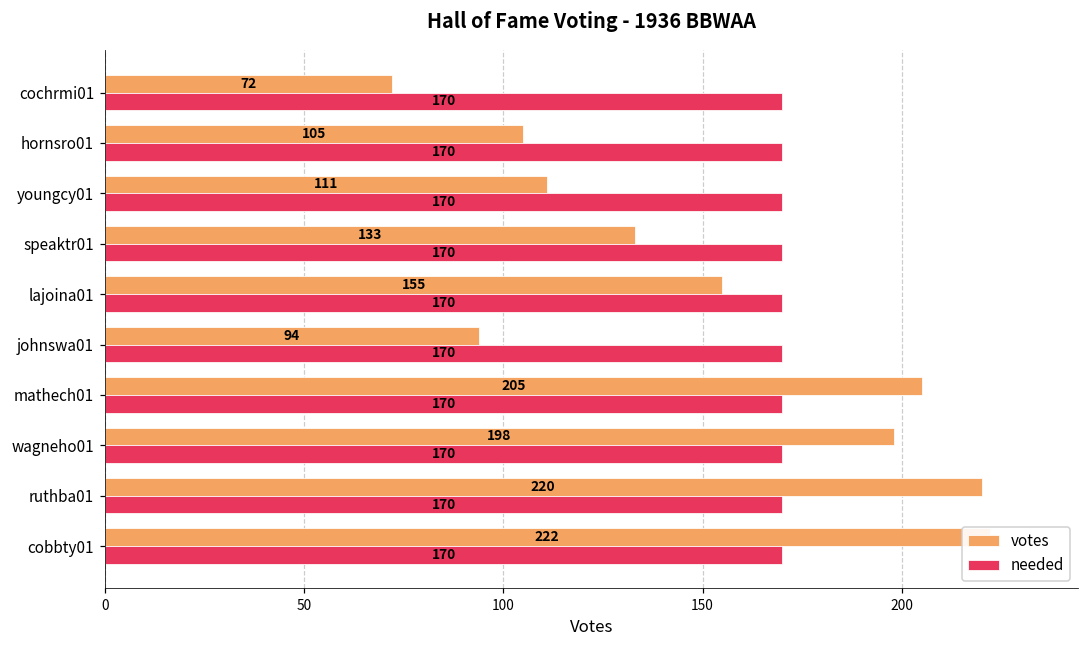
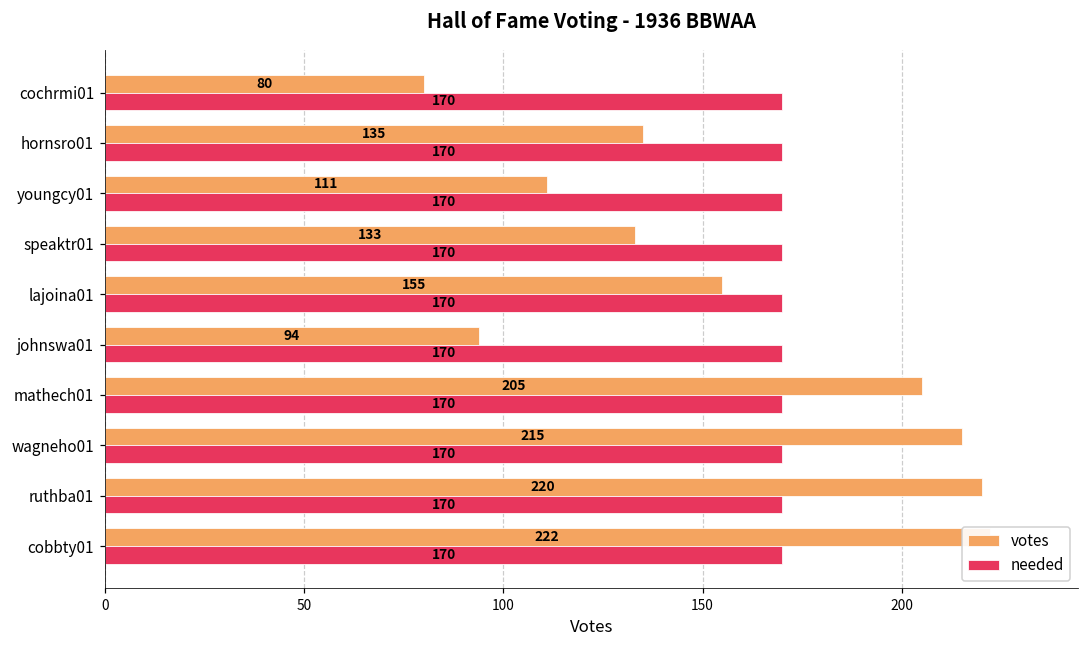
votes, cochrmi01: 72 -> 80
votes, hornsro01: 105 -> 135
votes, wagneho01: 198 -> 215
